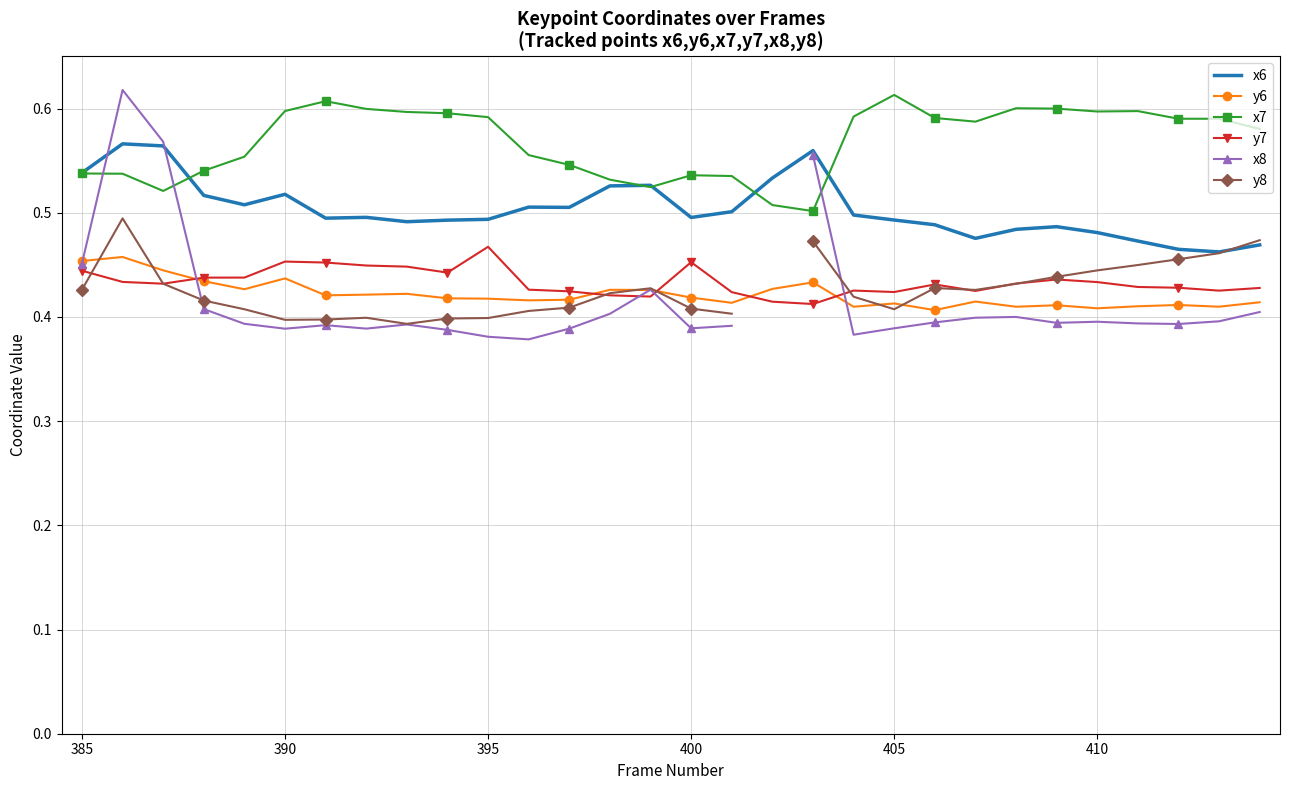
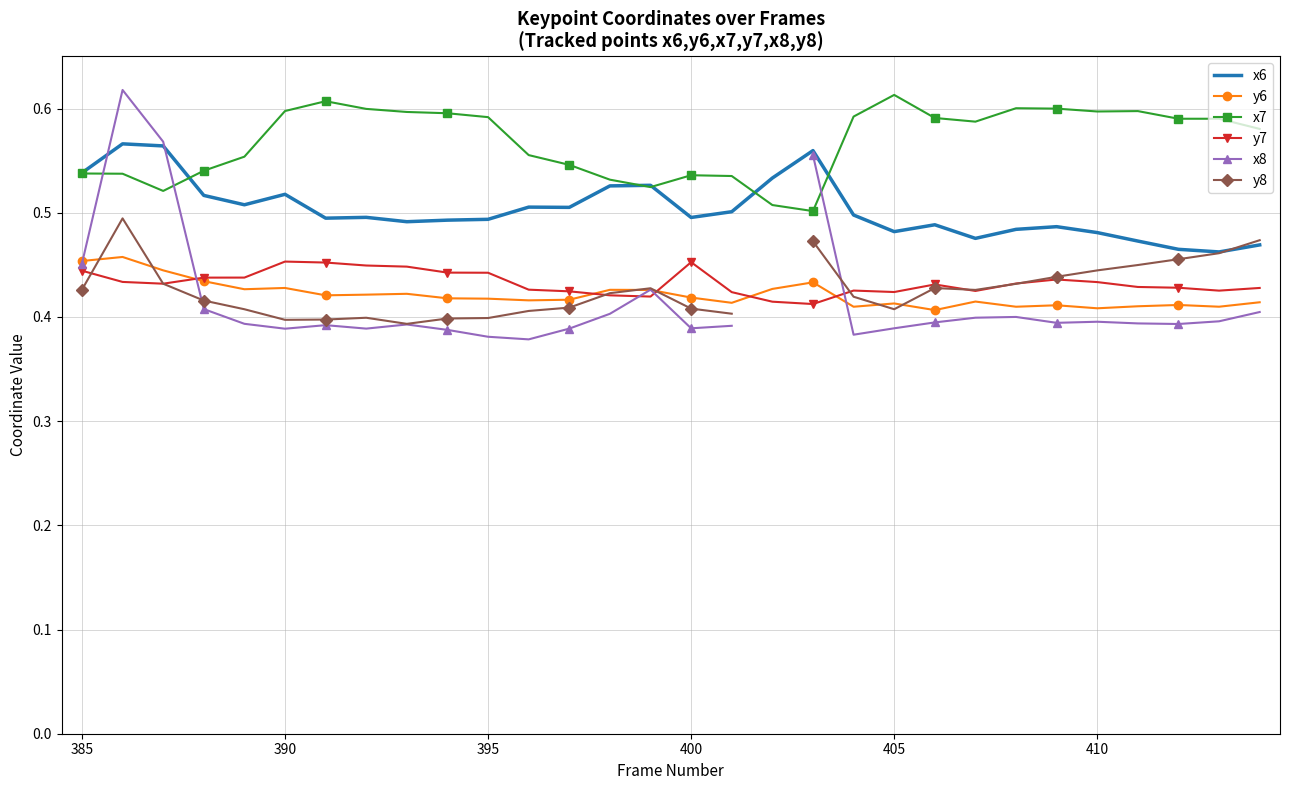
y6, 390: 0.437 -> 0.428
y7, 395: 0.467 -> 0.442
x6, 405: 0.493 -> 0.482
